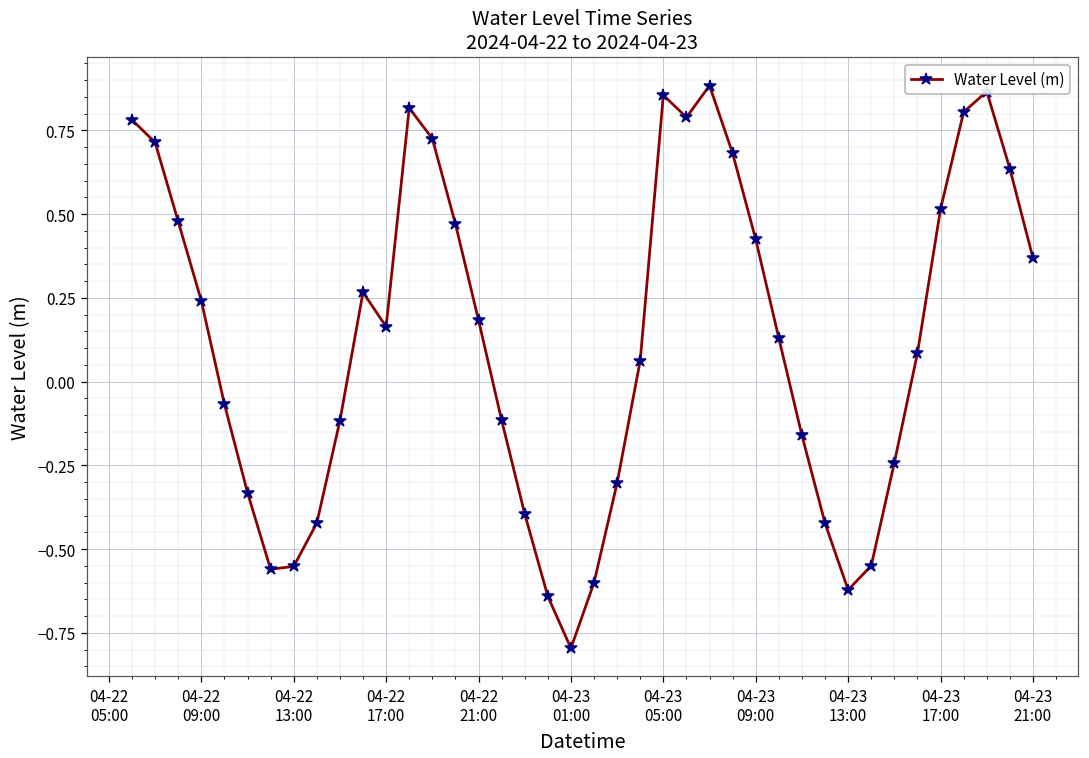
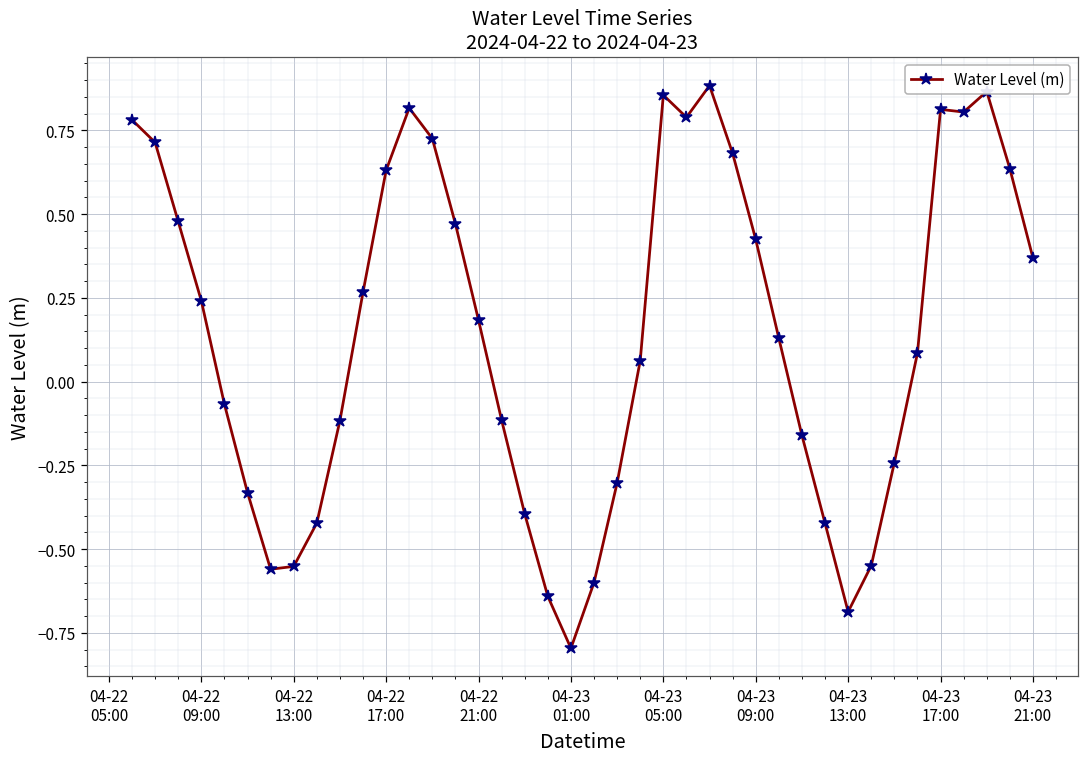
04-22 17:00: 0.16 -> 0.63
04-23 13:00: -0.62 -> -0.69
04-23 17:00: 0.51 -> 0.81
